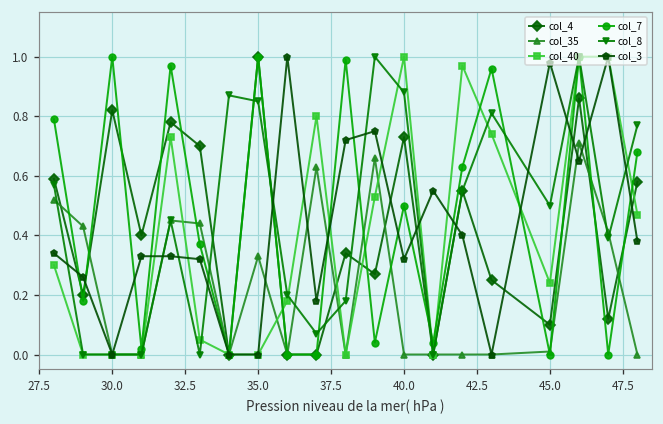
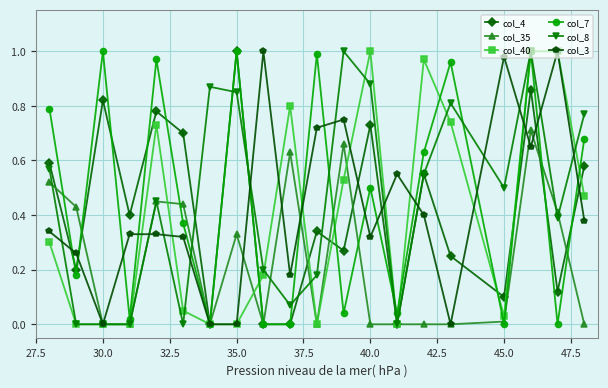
col_40, 45.0: 0.24 -> 0.03
